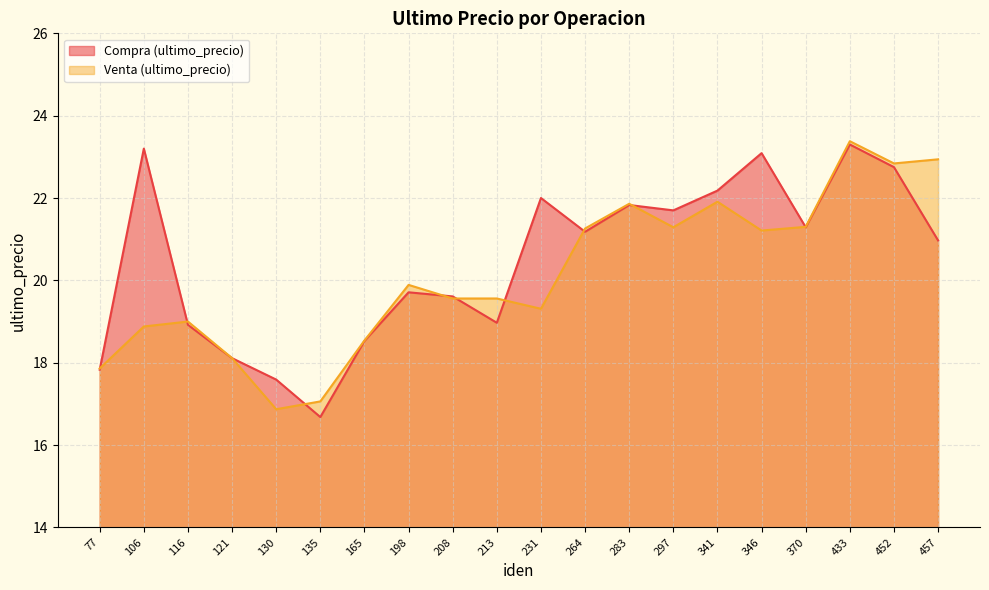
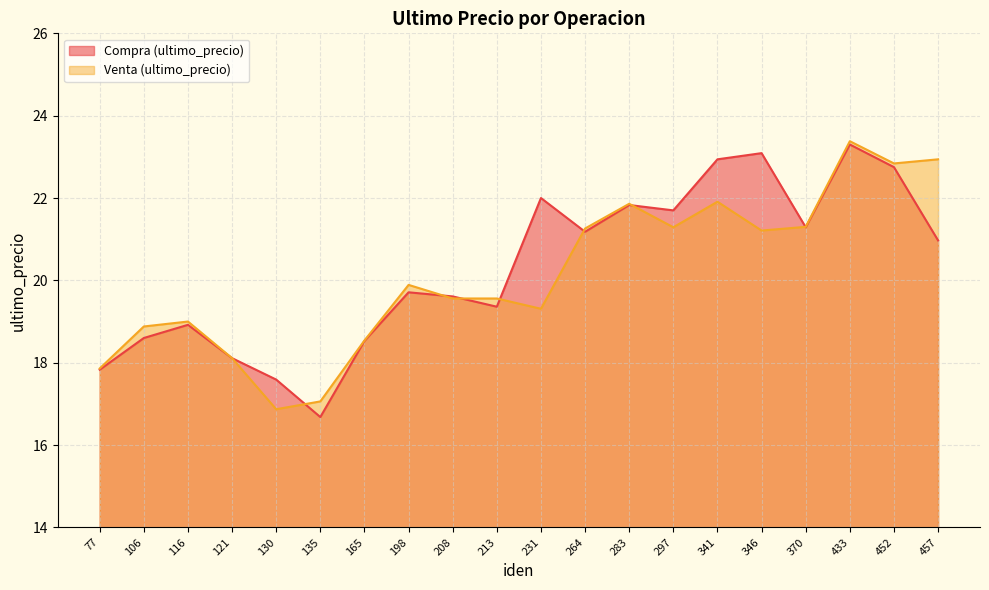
Compra (ultimo_precio), 106: 23.2 -> 18.6
Compra (ultimo_precio), 213: 19.0 -> 19.4
Compra (ultimo_precio), 341: 22.2 -> 22.9
